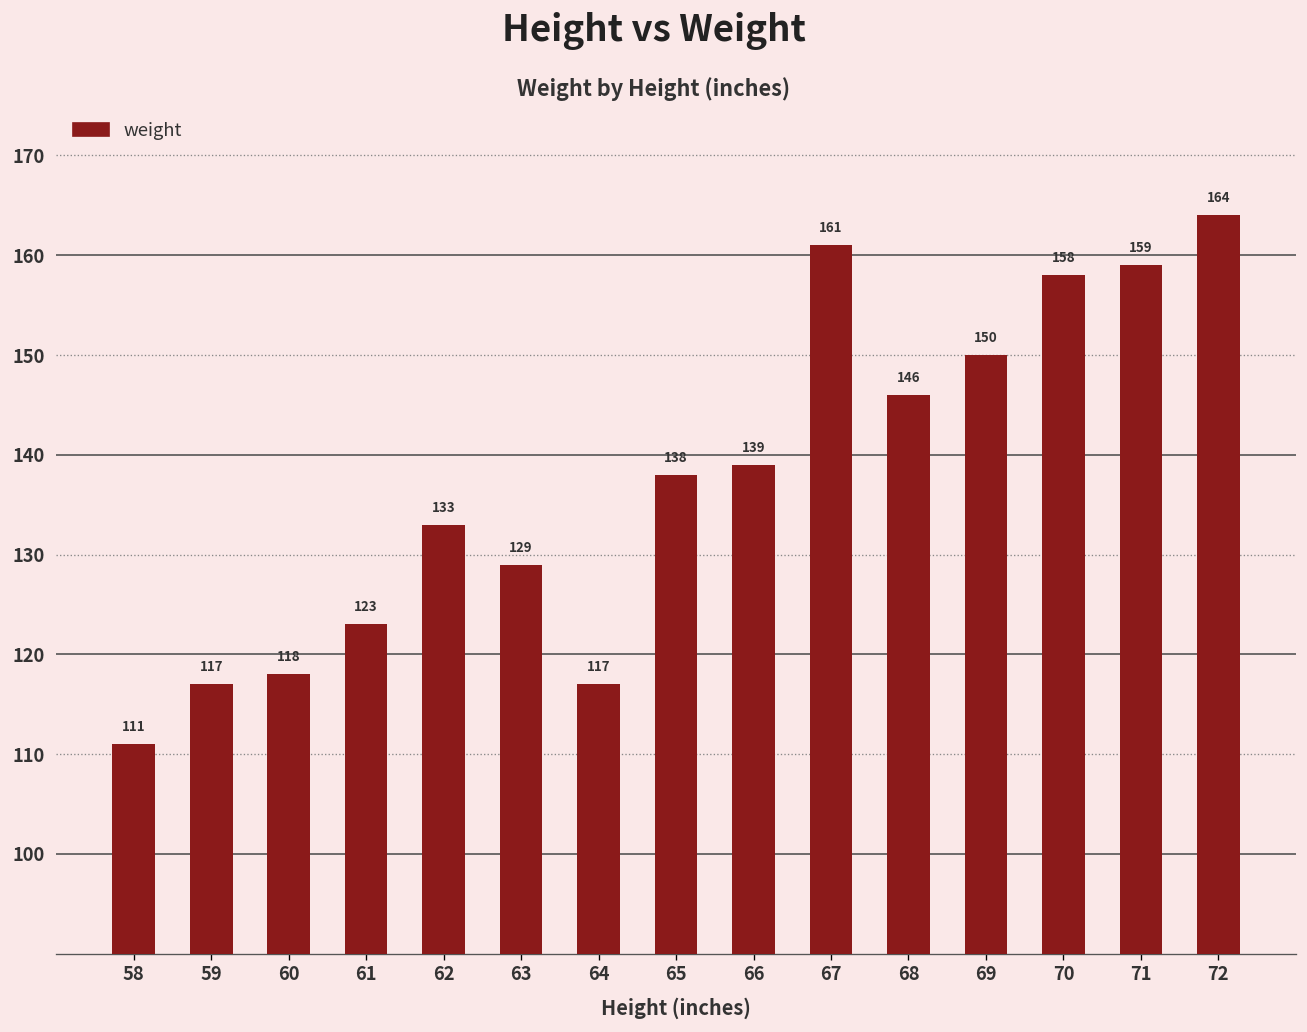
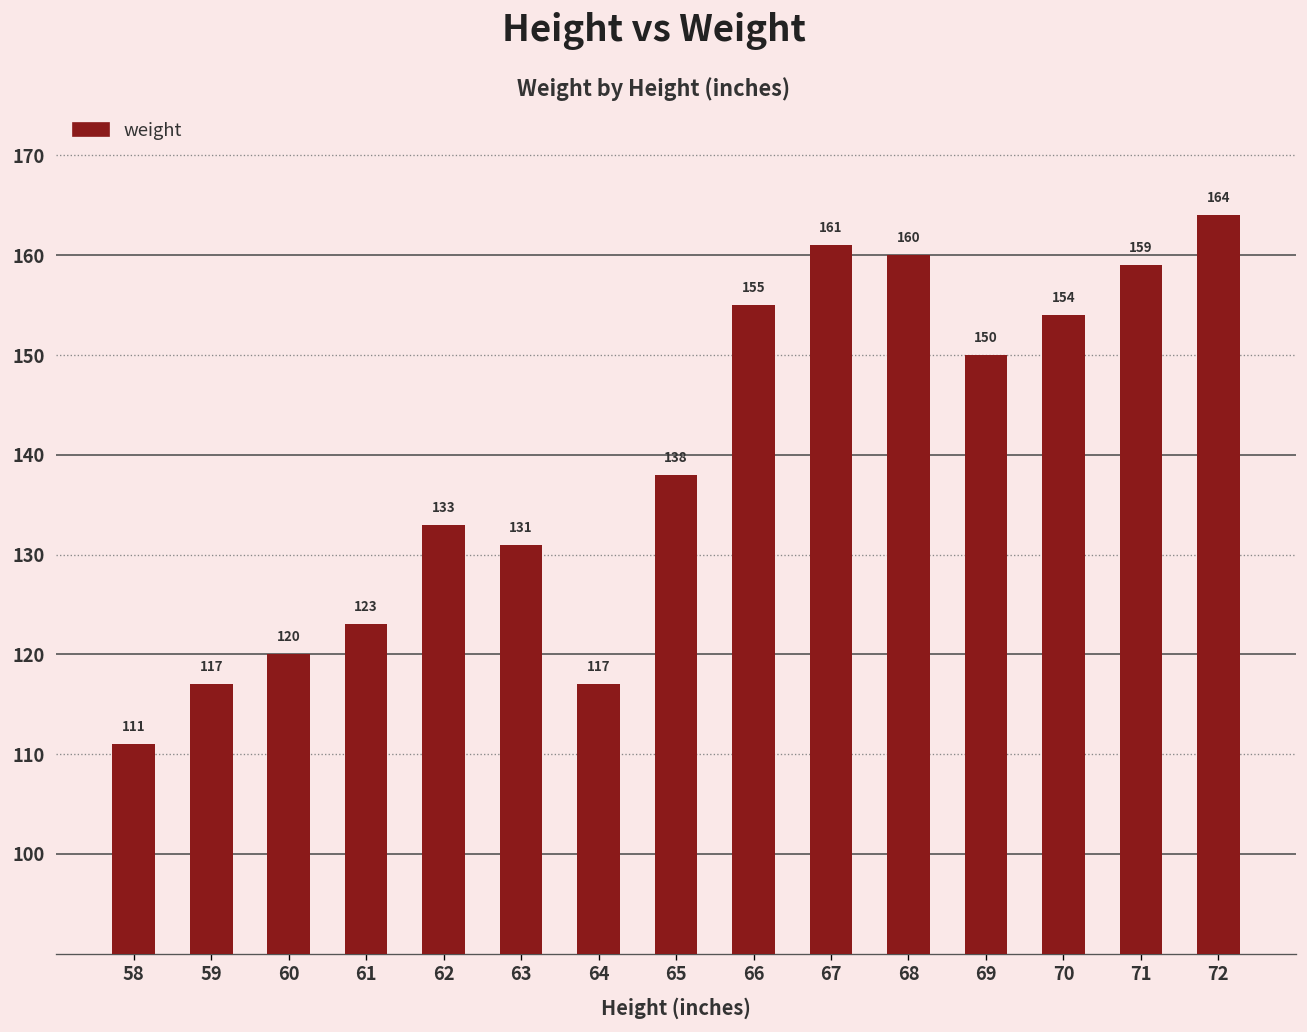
60: 118 -> 120
63: 129 -> 131
66: 139 -> 155
68: 146 -> 160
70: 158 -> 154
